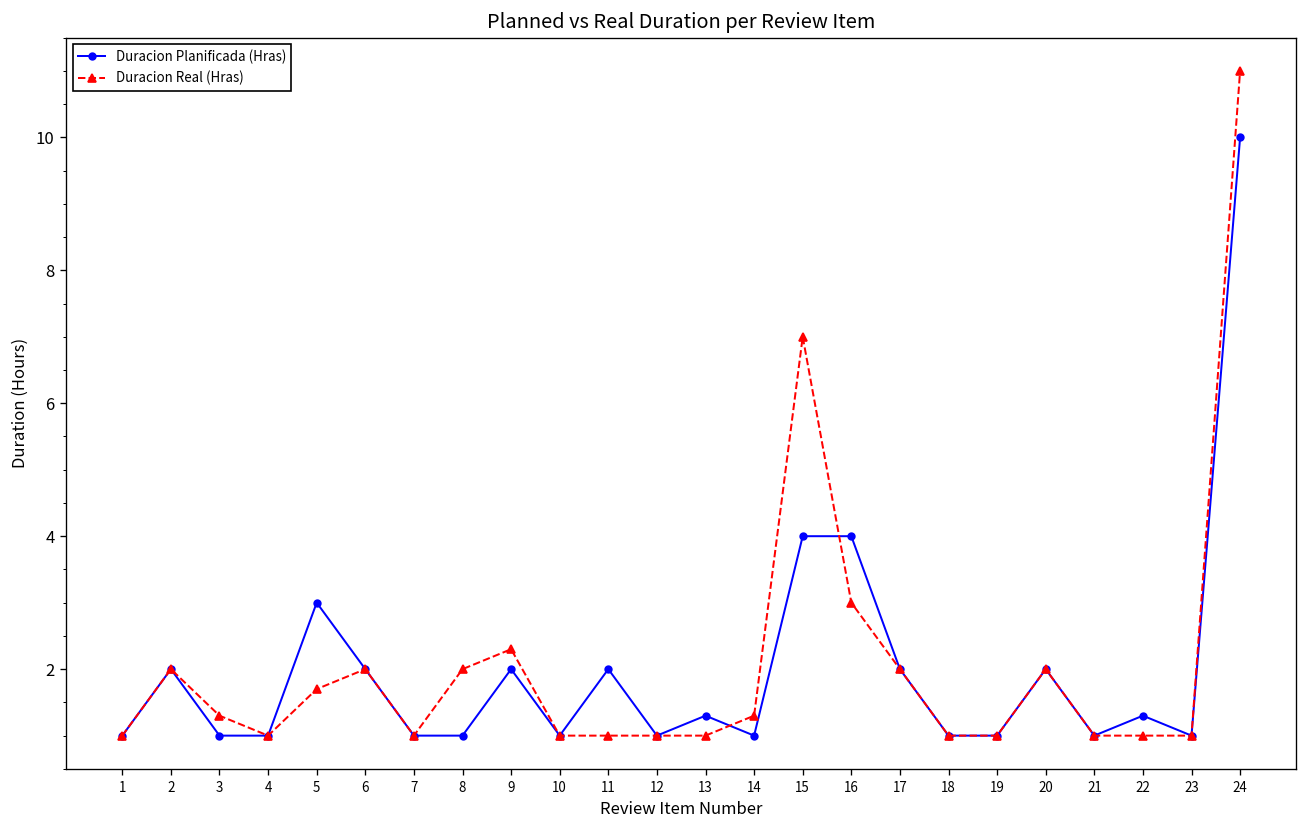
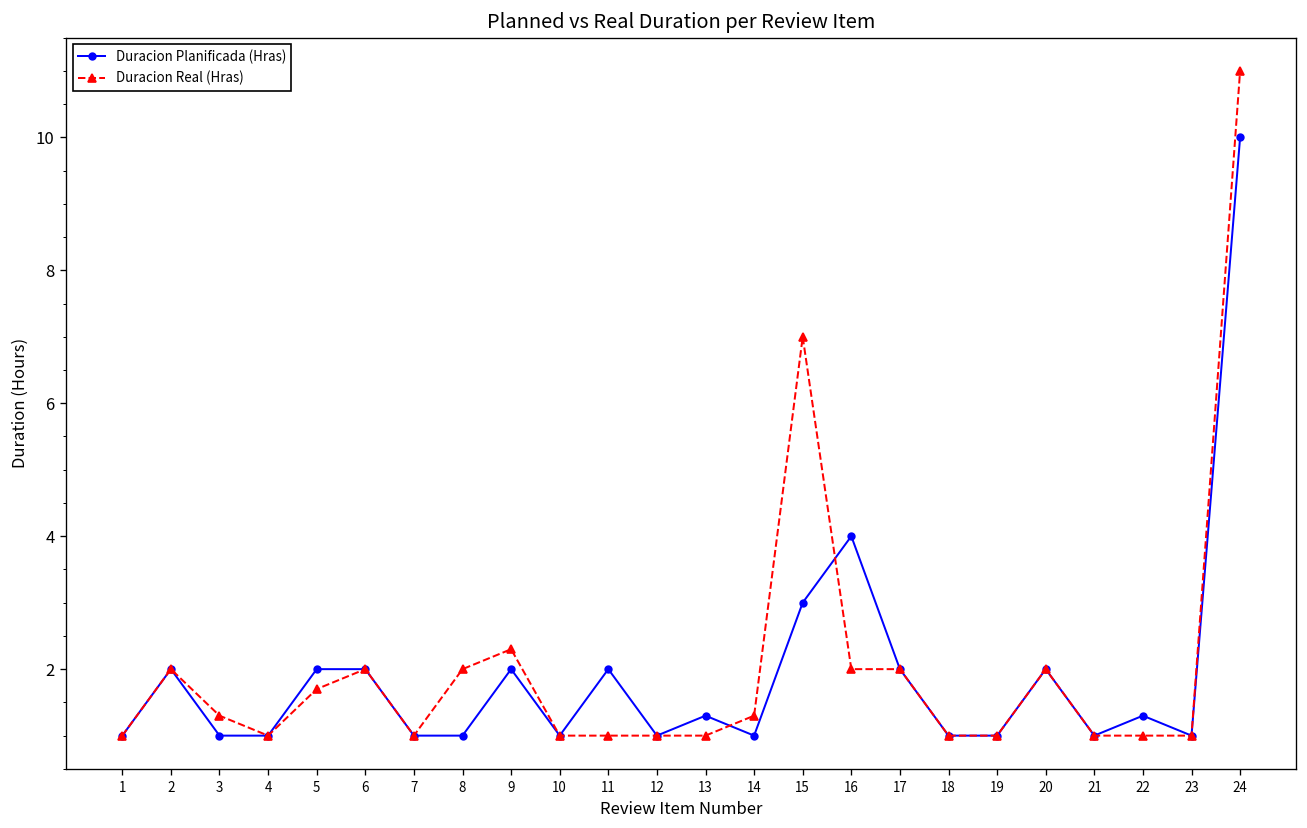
Duracion Planificada (Hras), 5: 3 -> 2
Duracion Planificada (Hras), 15: 4 -> 3
Duracion Real (Hras), 16: 3 -> 2
